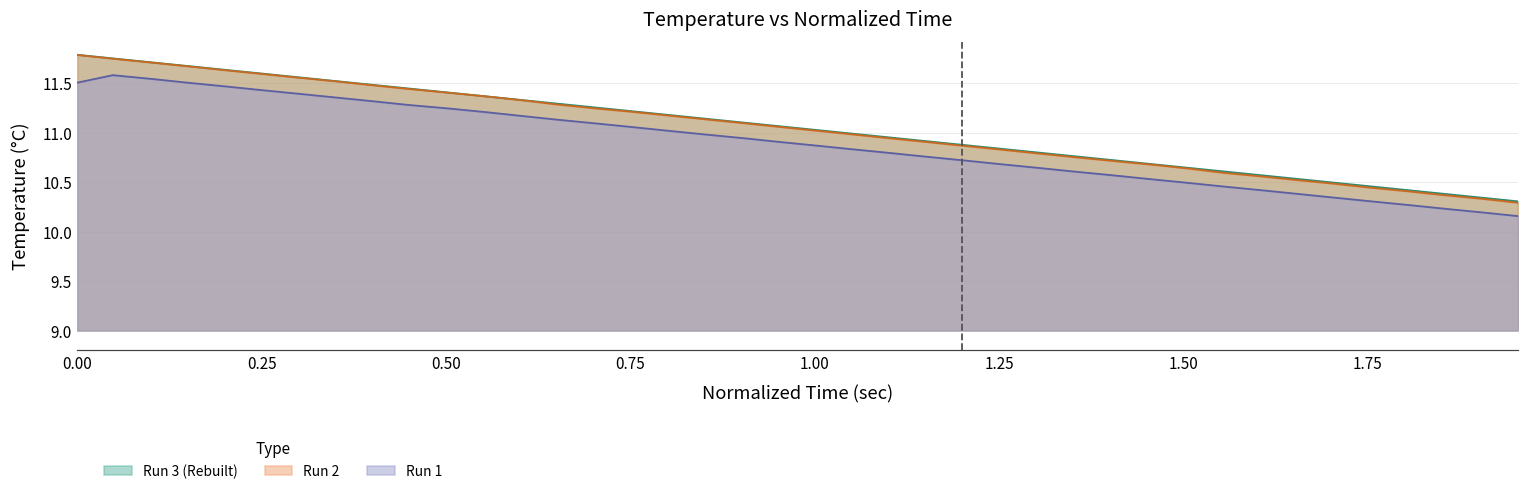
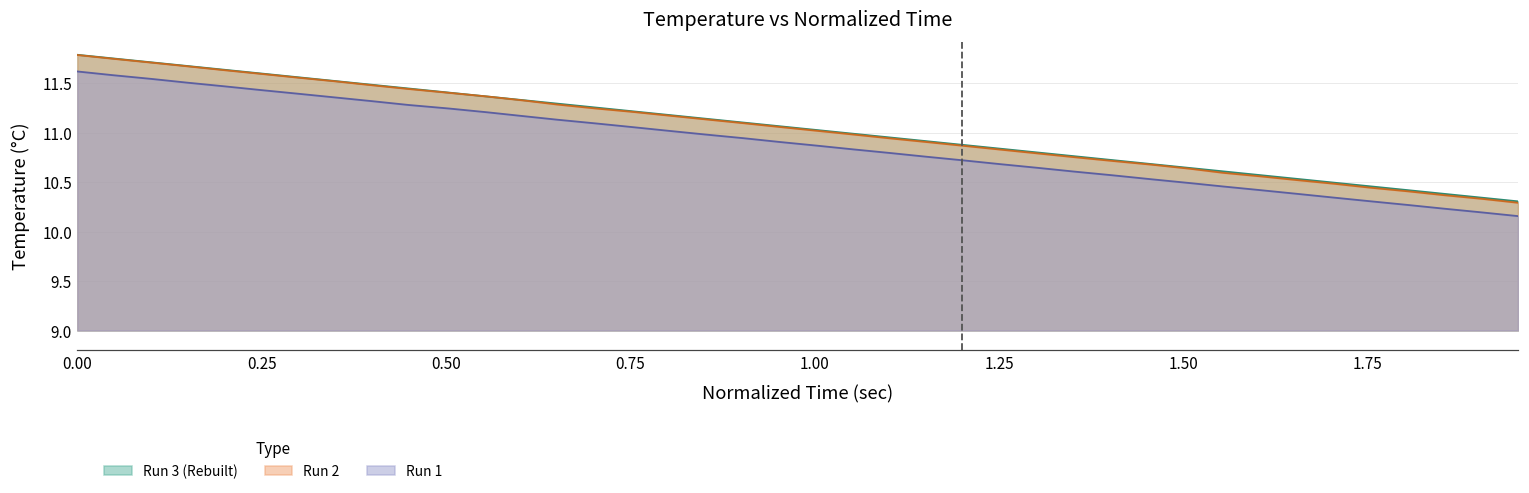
Run 1, 0.00: 11.5 -> 11.6
